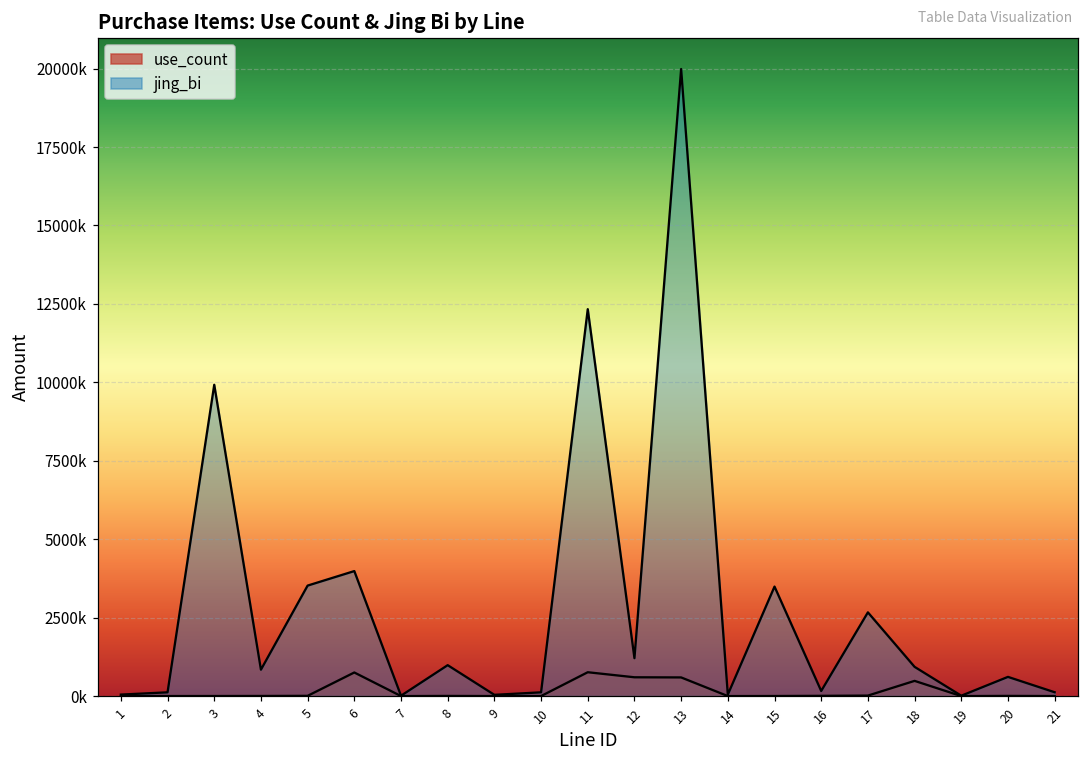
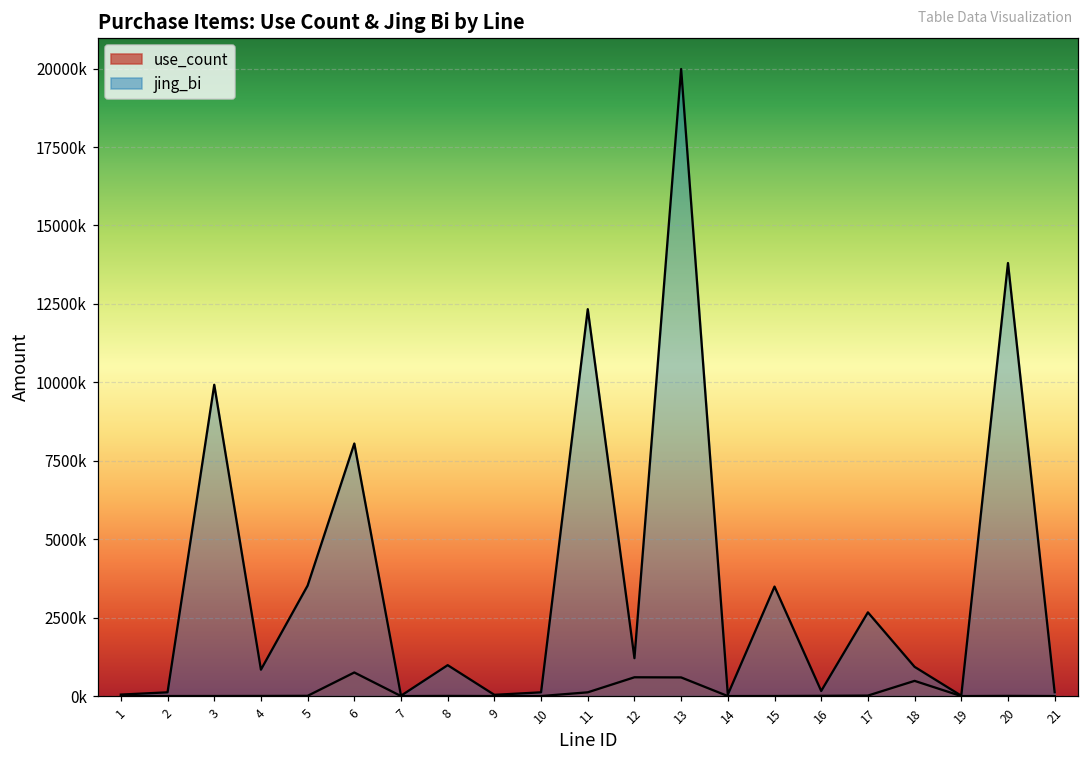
jing_bi, 6: 4000000 -> 8000000
use_count, 11: 800000 -> 100000
jing_bi, 20: 600000 -> 13800000
